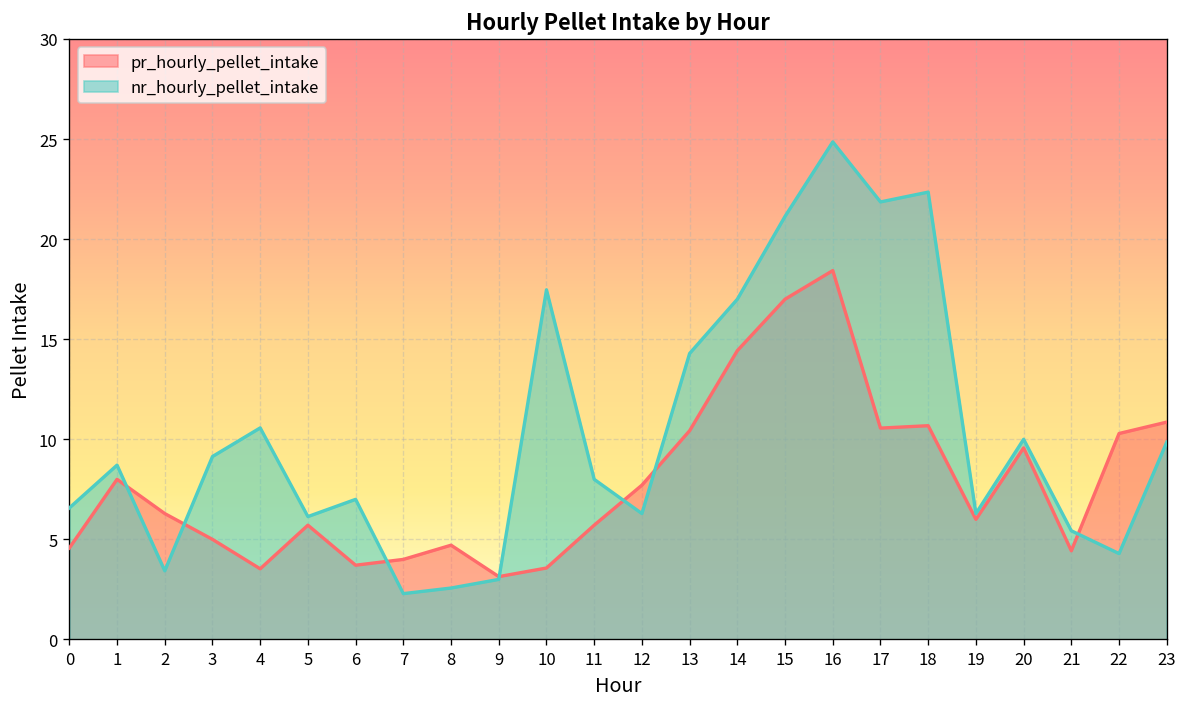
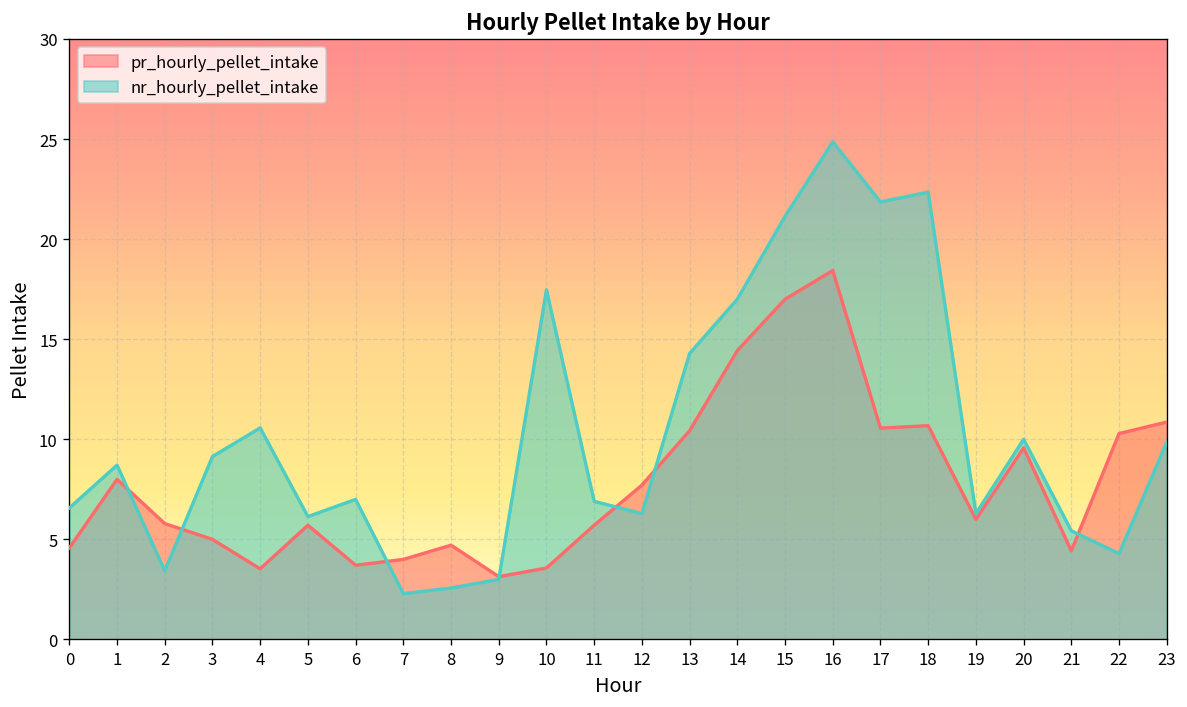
pr_hourly_pellet_intake, 2: 6.3 -> 5.8
nr_hourly_pellet_intake, 11: 8.0 -> 6.9
